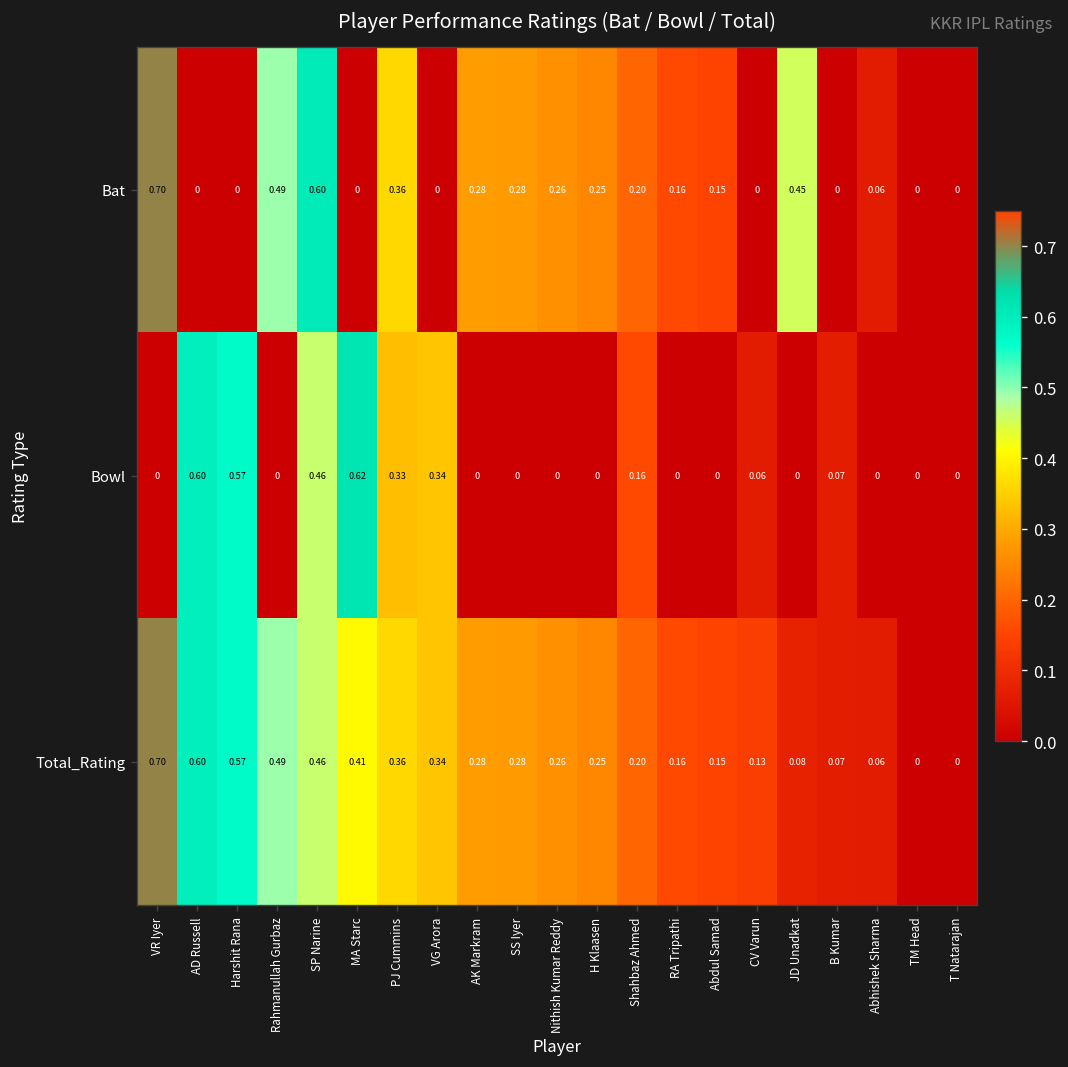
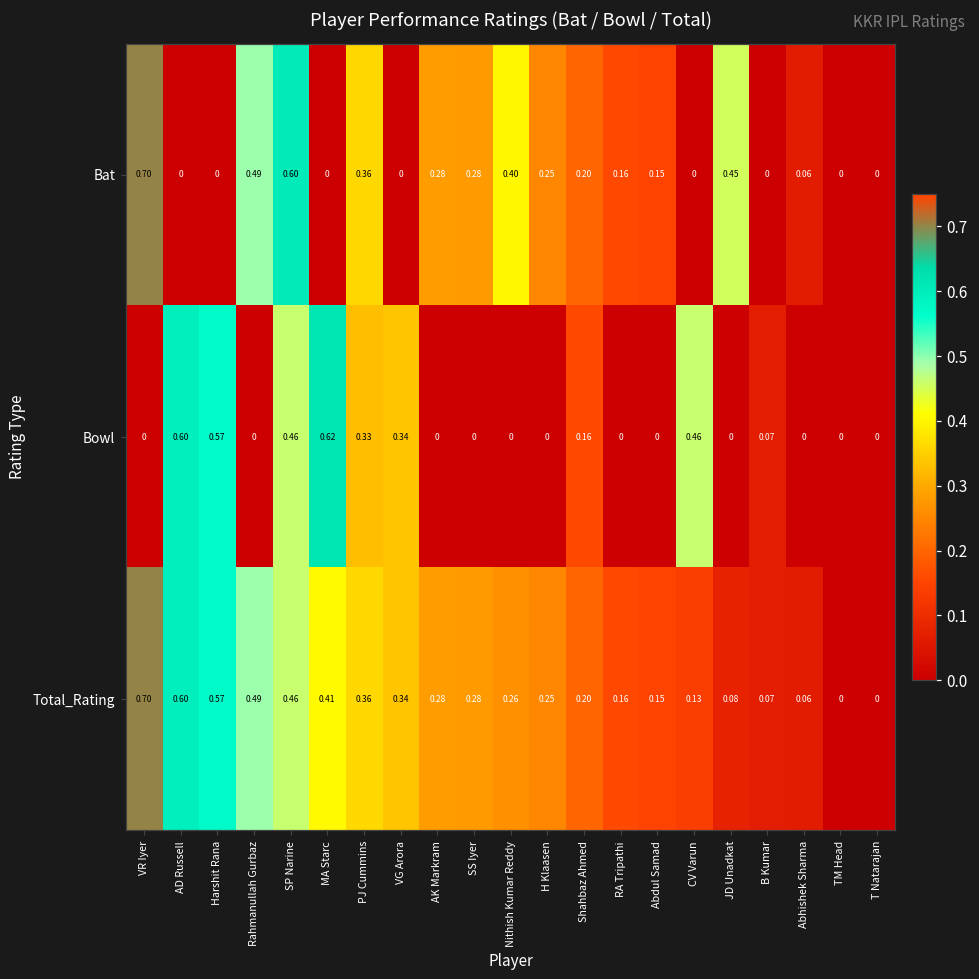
Bat, Nithish Kumar Reddy: 0.26 -> 0.40
Bowl, CV Varun: 0.06 -> 0.46
